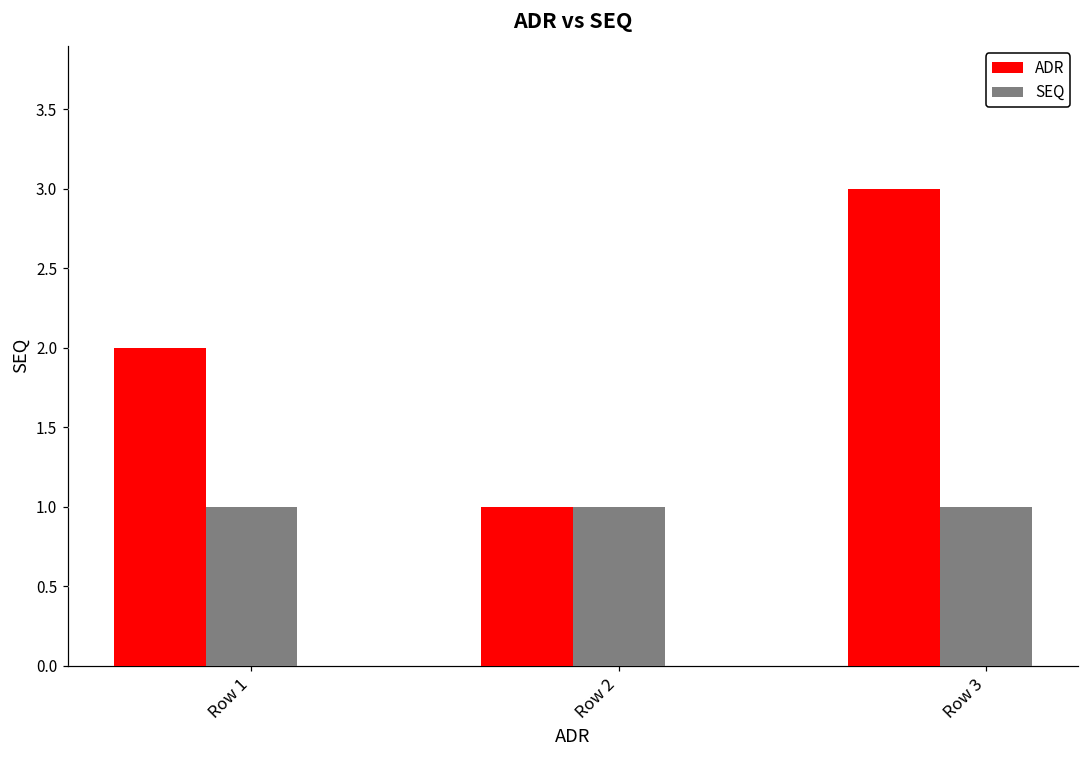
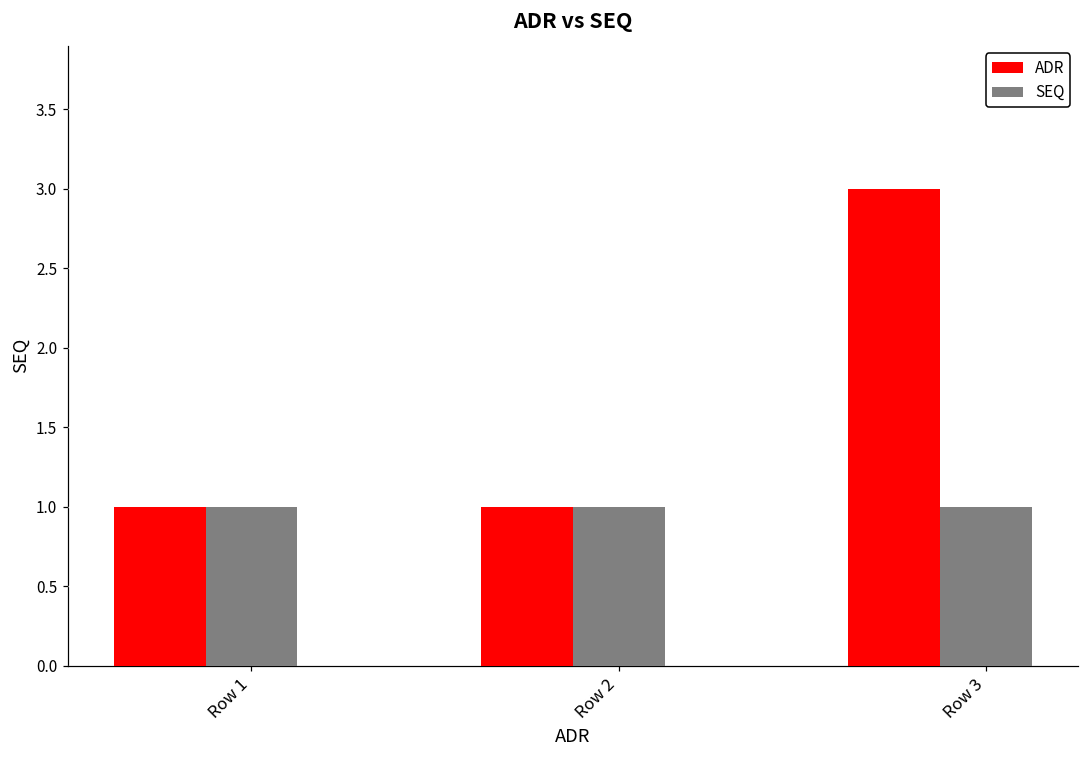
ADR, Row 1: 2 -> 1
